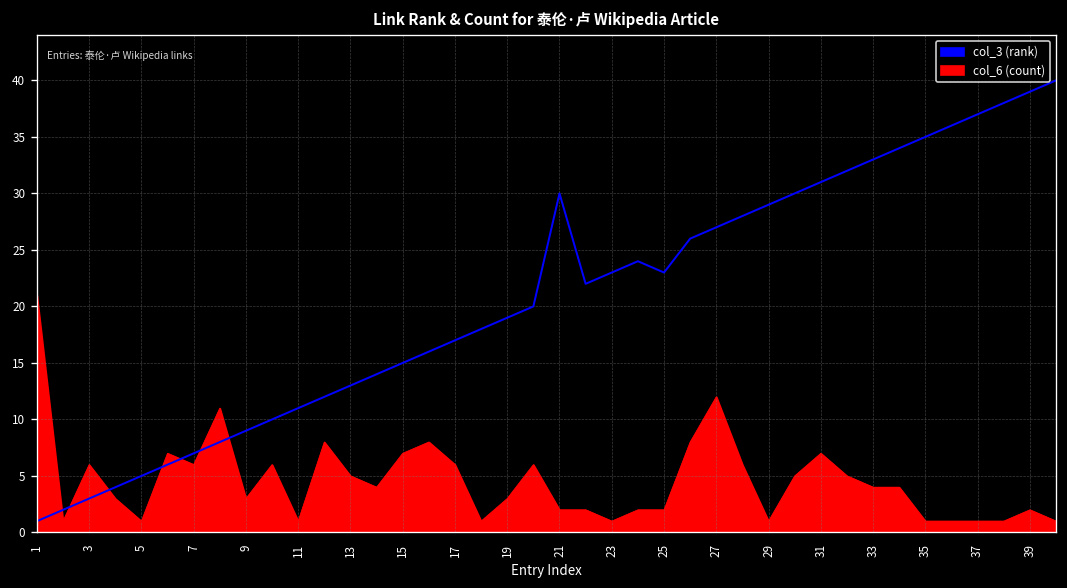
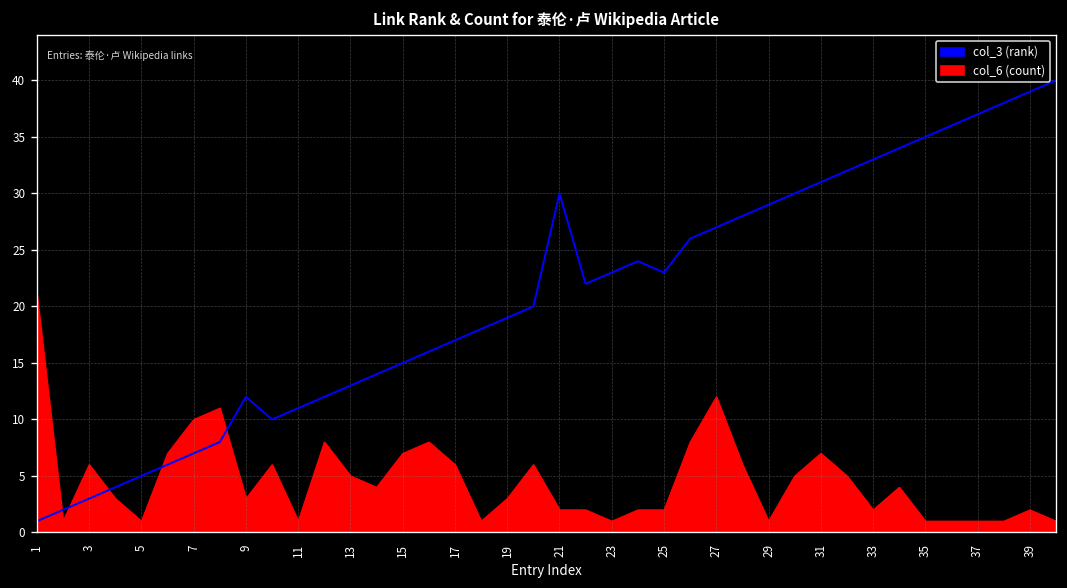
col_6 (count), 7: 6 -> 10
col_3 (rank), 9: 9 -> 12
col_6 (count), 33: 4 -> 2
